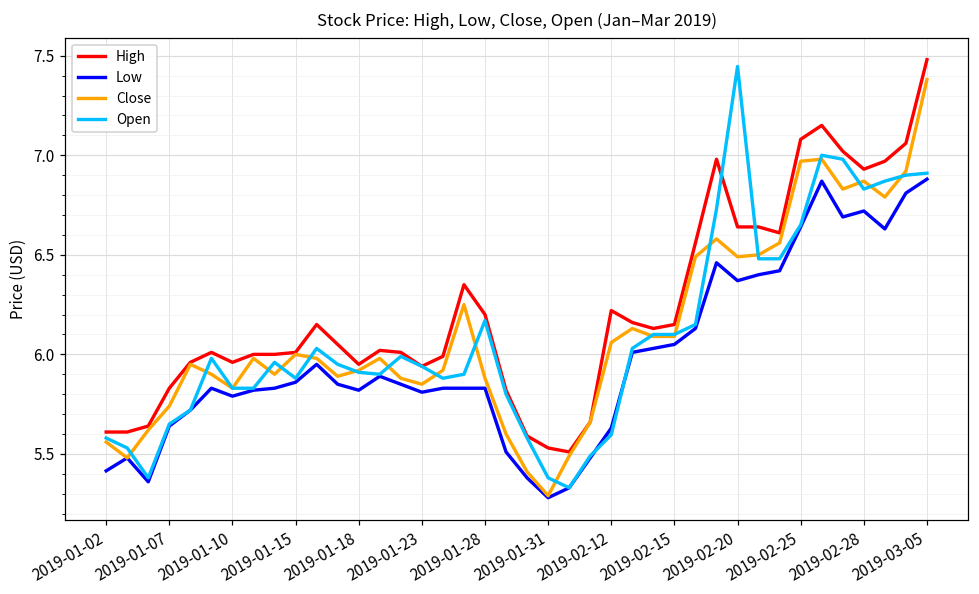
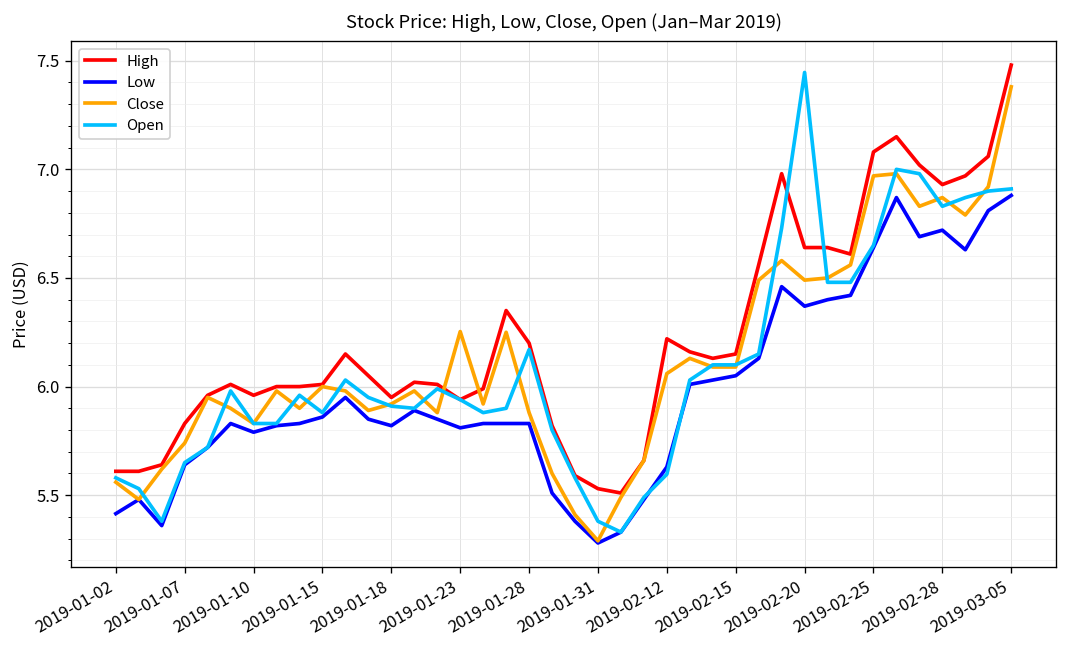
Close, 2019-01-23: 5.85 -> 6.25
